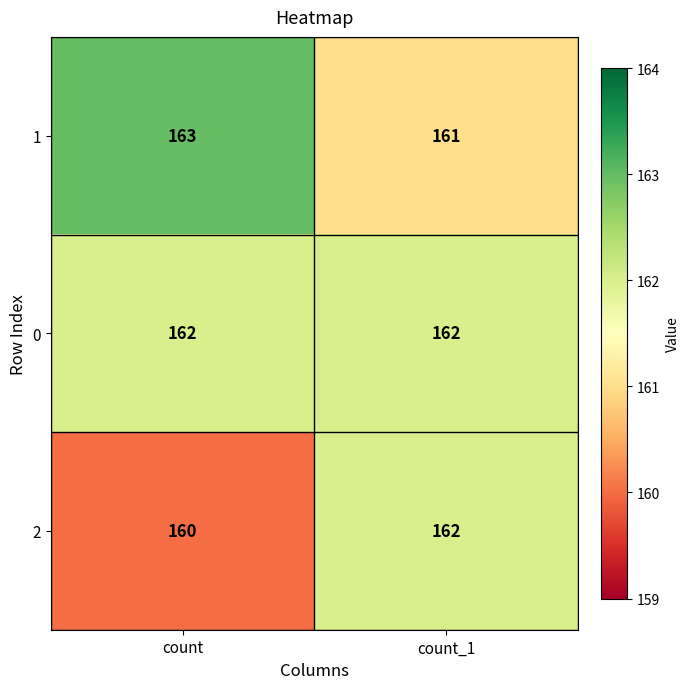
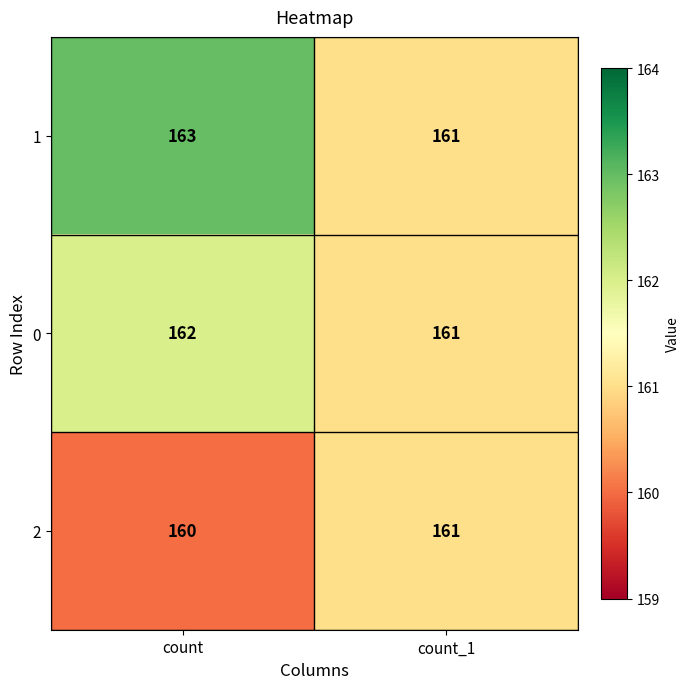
0, count_1: 162 -> 161
2, count_1: 162 -> 161
